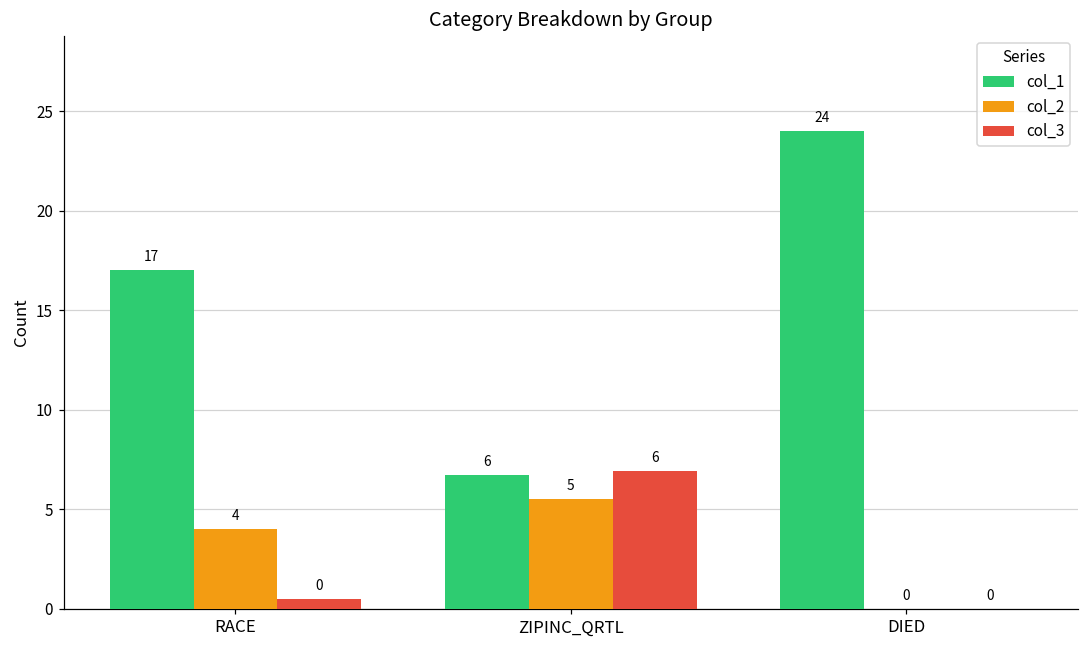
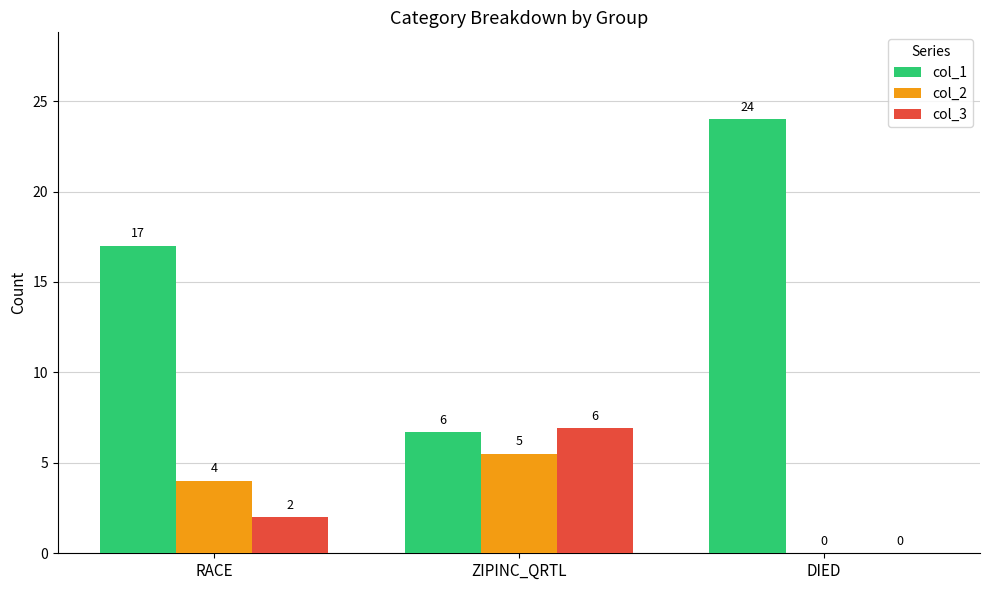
col_3, RACE: 0 -> 2
